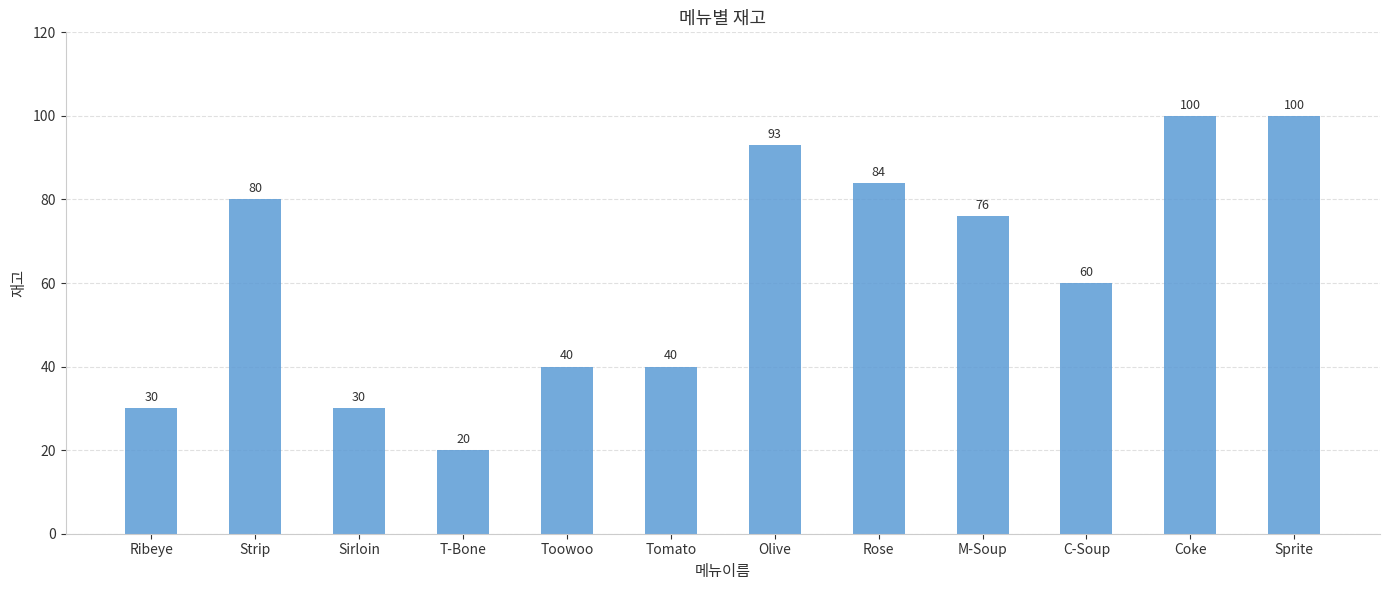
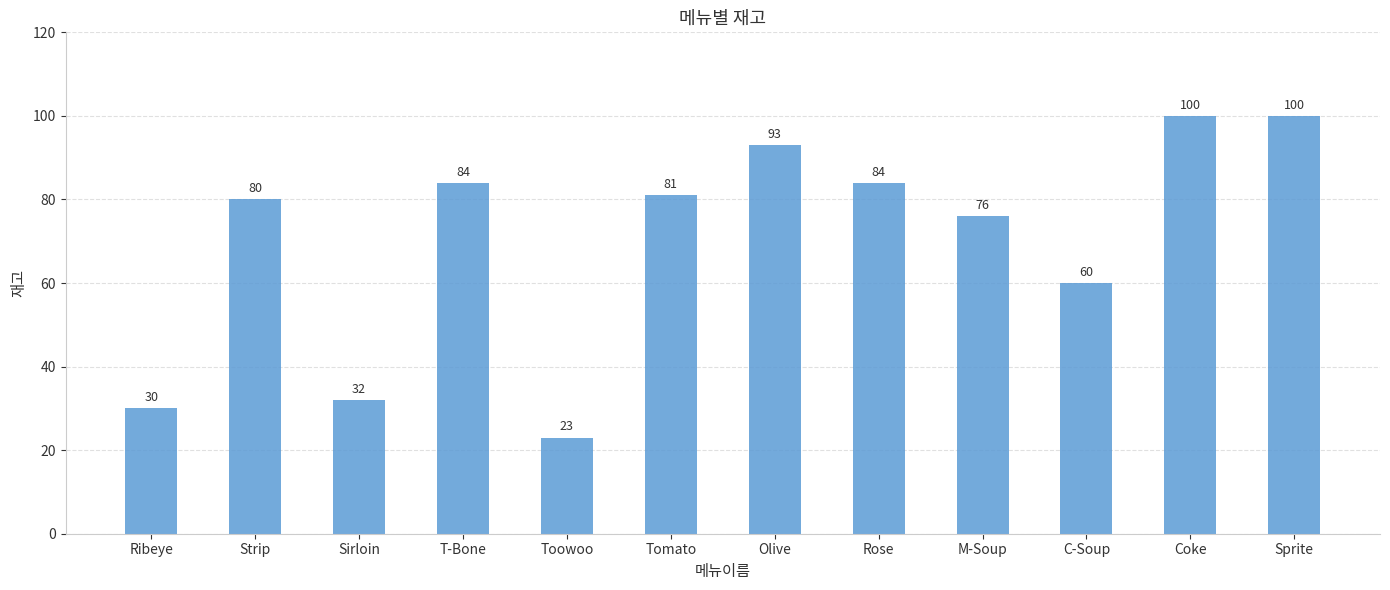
Sirloin: 30 -> 32
T-Bone: 20 -> 84
Toowoo: 40 -> 23
Tomato: 40 -> 81
